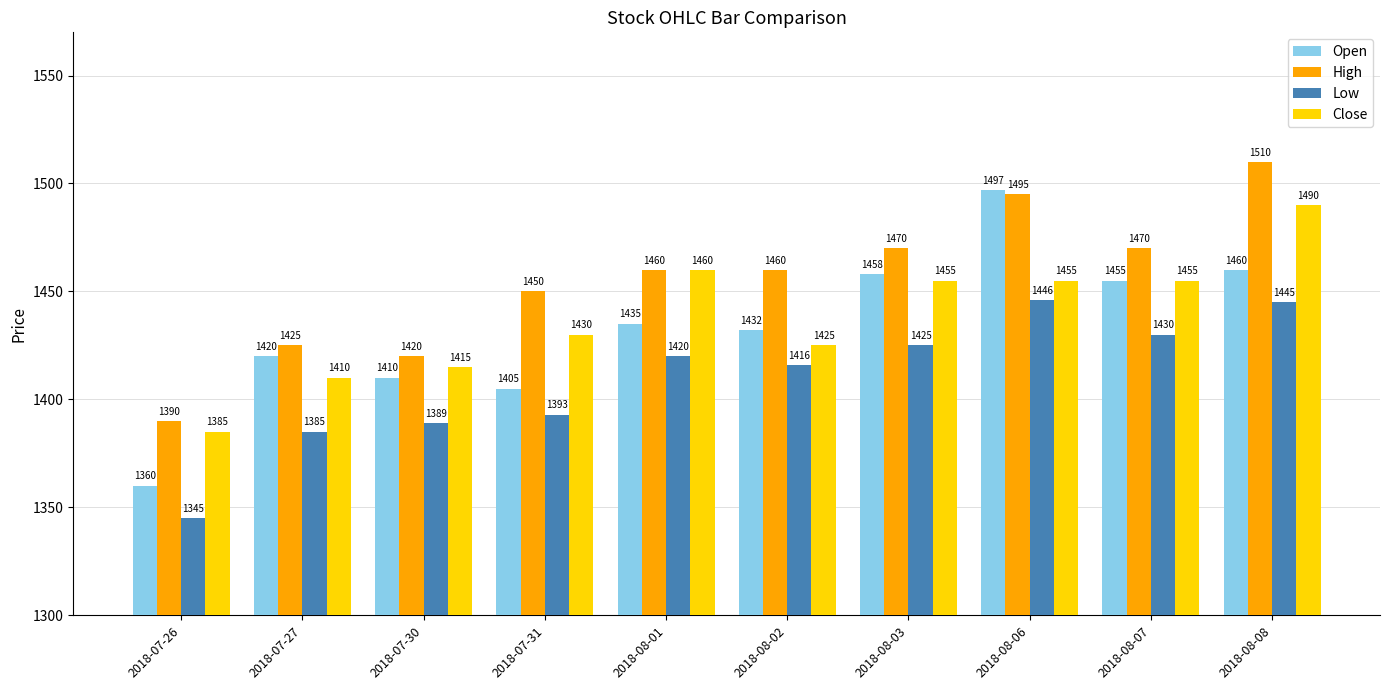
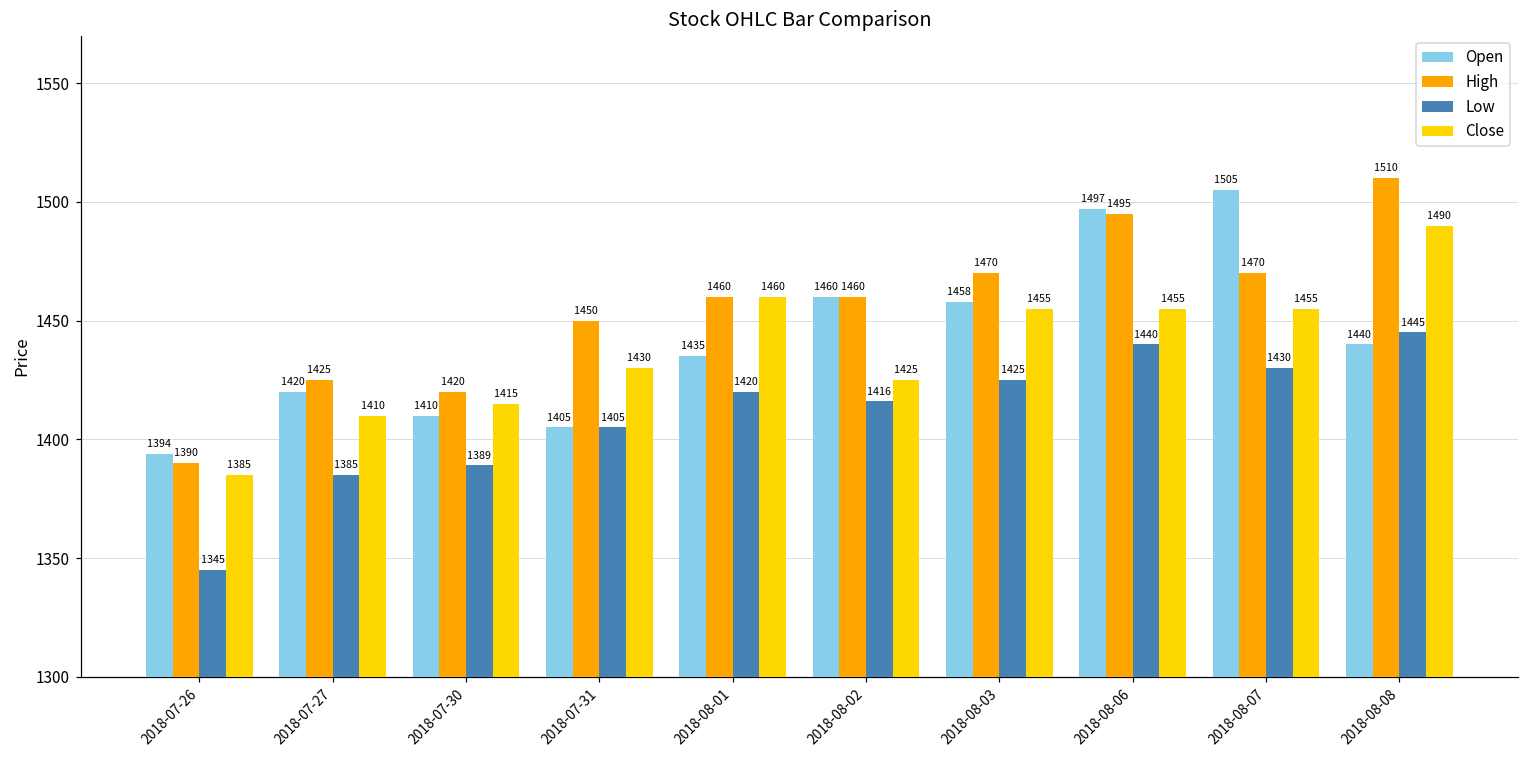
Open, 2018-07-26: 1360 -> 1394
Low, 2018-07-31: 1393 -> 1405
Open, 2018-08-02: 1432 -> 1460
Low, 2018-08-06: 1446 -> 1440
Open, 2018-08-07: 1455 -> 1505
Open, 2018-08-08: 1460 -> 1440
